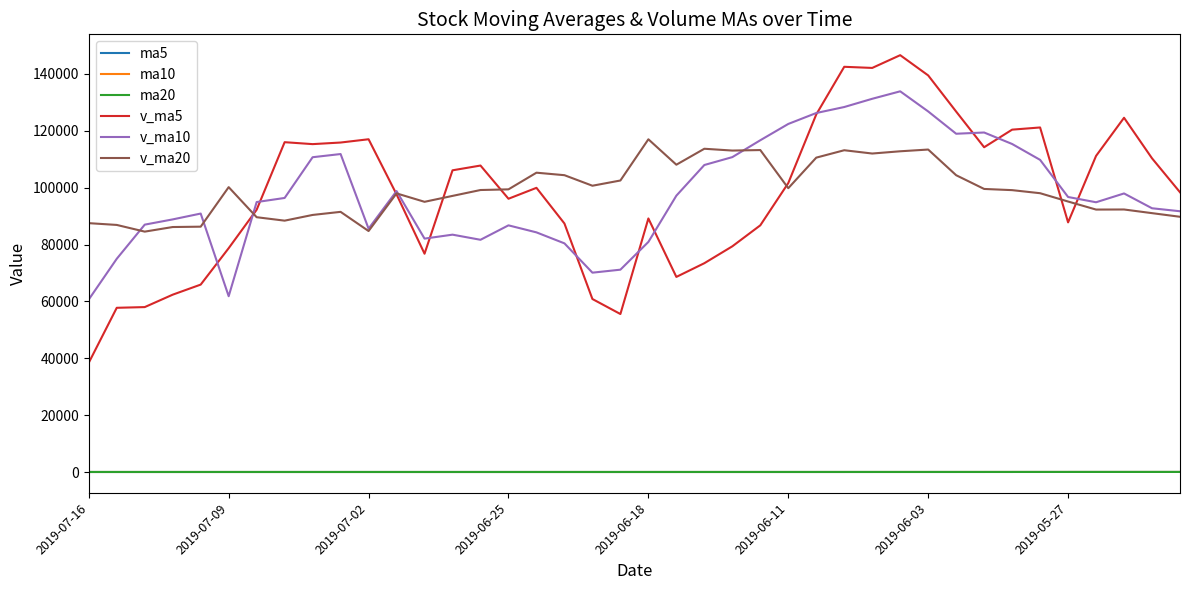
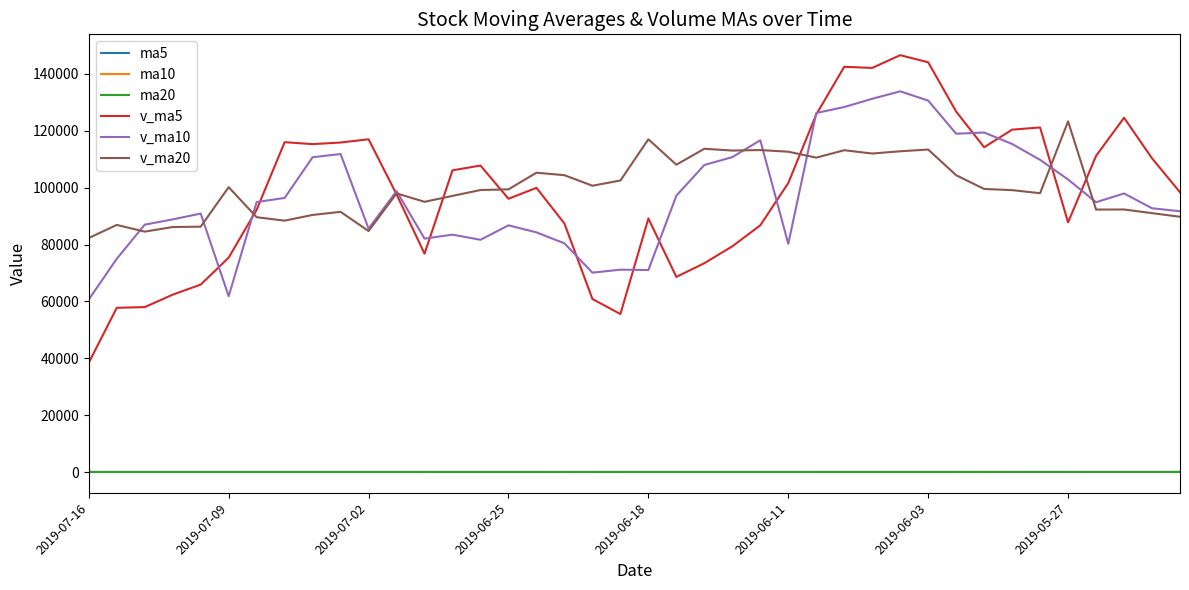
v_ma20, 2019-07-16: 88000 -> 82000
v_ma5, 2019-07-09: 79000 -> 75000
v_ma10, 2019-06-18: 81000 -> 71000
v_ma10, 2019-06-11: 122000 -> 80000
v_ma20, 2019-06-11: 100000 -> 113000
v_ma5, 2019-06-03: 139000 -> 144000
v_ma10, 2019-06-03: 127000 -> 131000
v_ma10, 2019-05-27: 97000 -> 103000
v_ma20, 2019-05-27: 95000 -> 123000
